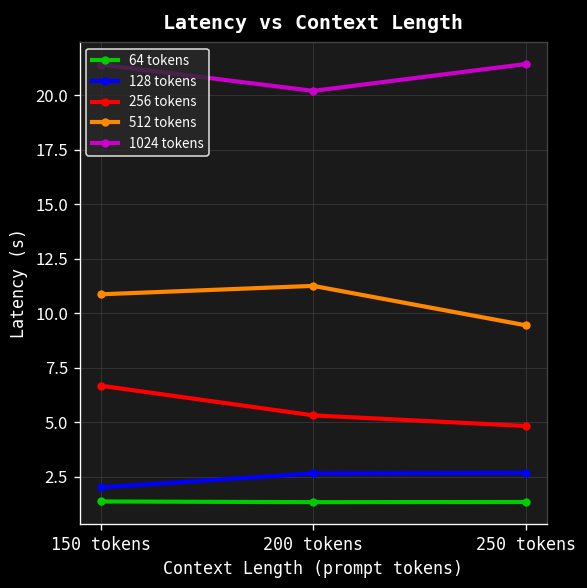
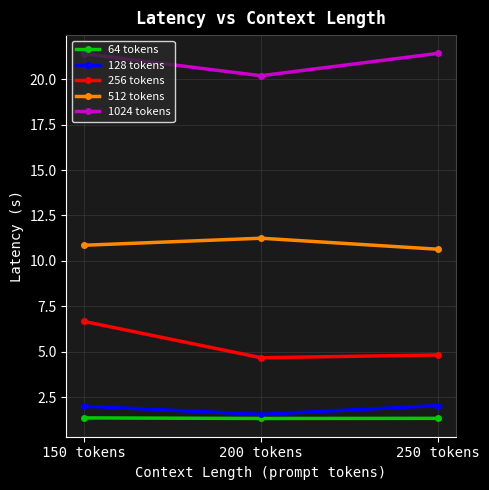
128 tokens, 200 tokens: 2.6 -> 1.6
256 tokens, 200 tokens: 5.3 -> 4.7
128 tokens, 250 tokens: 2.7 -> 2.0
512 tokens, 250 tokens: 9.4 -> 10.6
